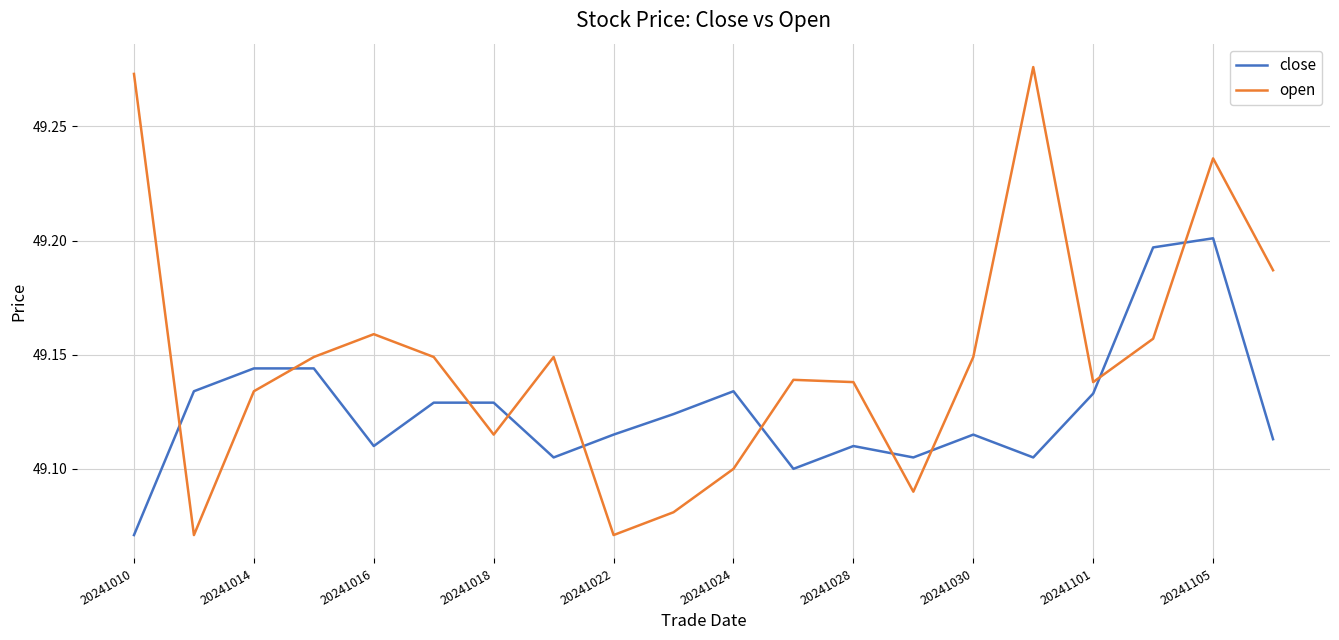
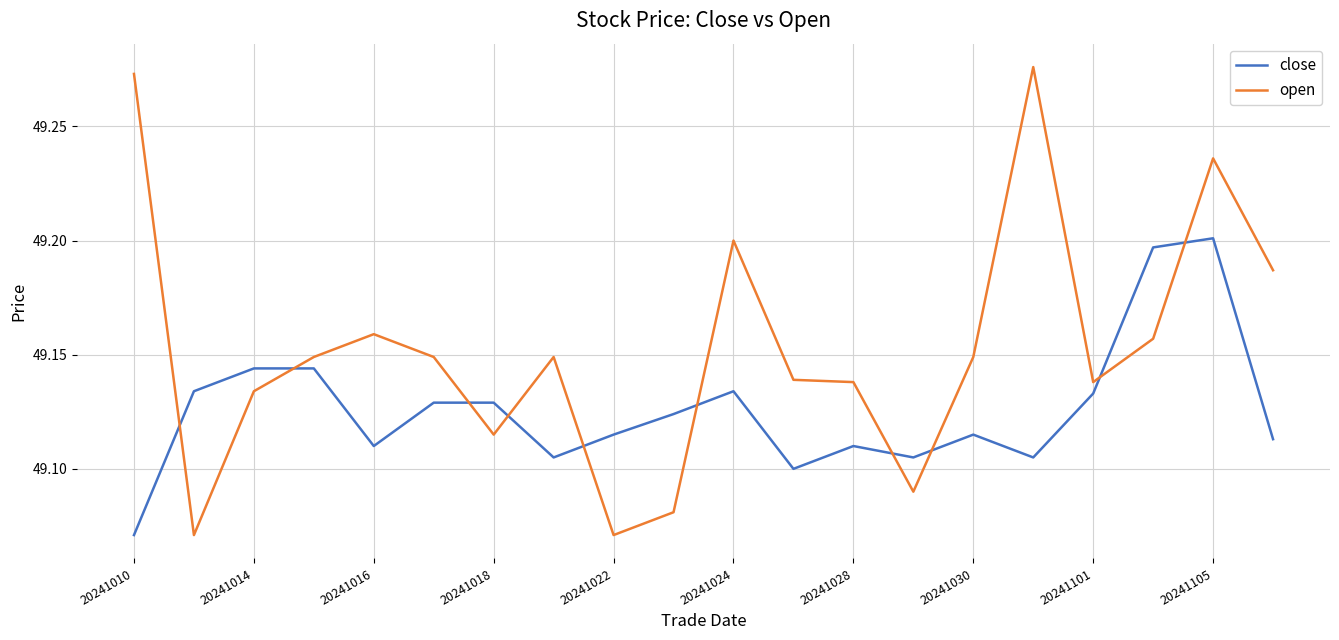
open, 20241024: 49.1 -> 49.2
